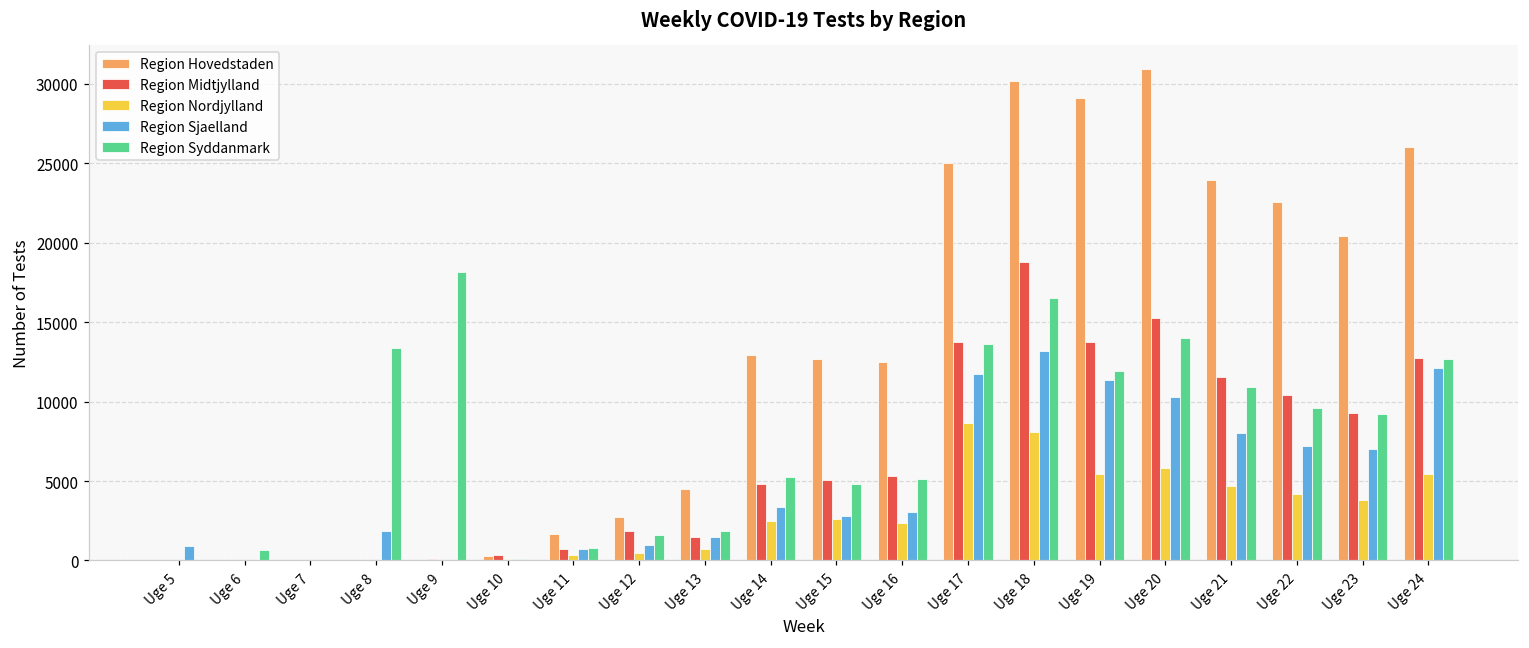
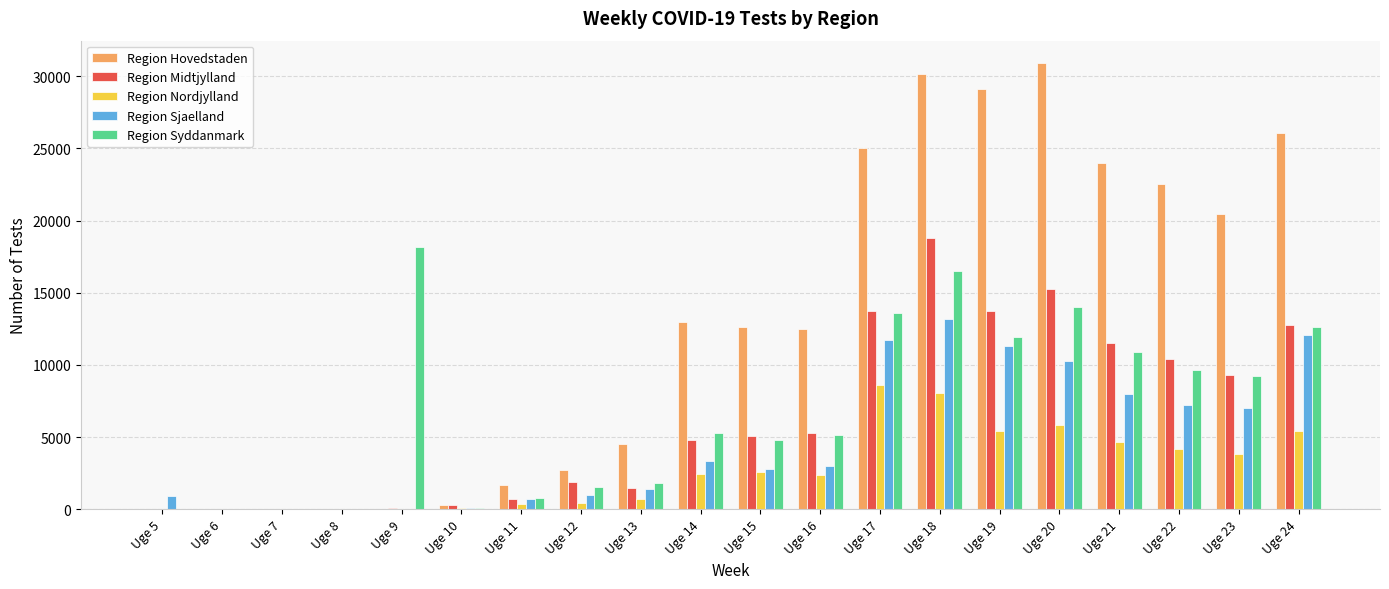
Region Syddanmark, Uge 6: 700 -> 0
Region Sjaelland, Uge 8: 1800 -> 0
Region Syddanmark, Uge 8: 13400 -> 0
